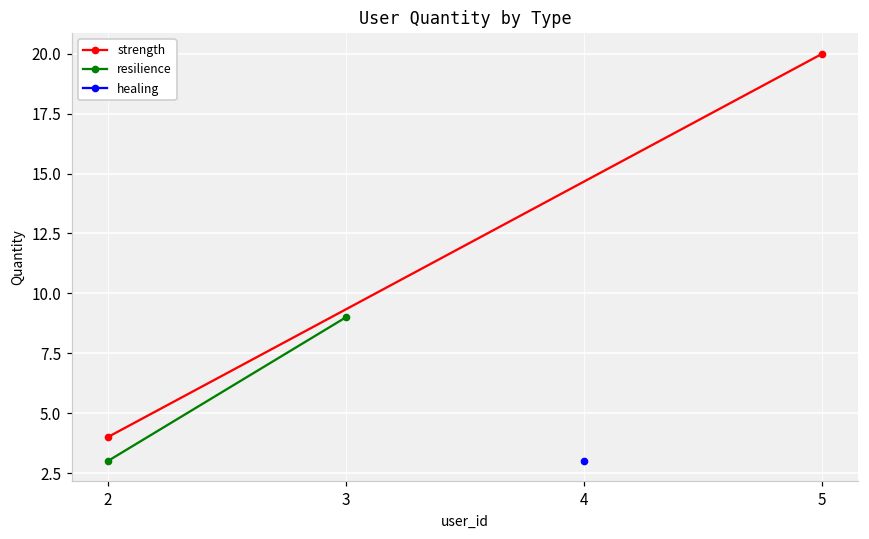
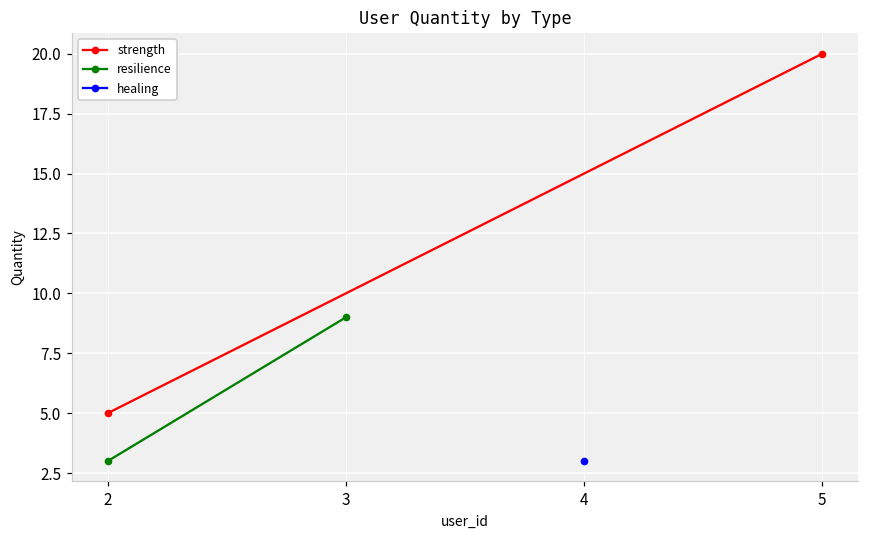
strength, 2: 4 -> 5
